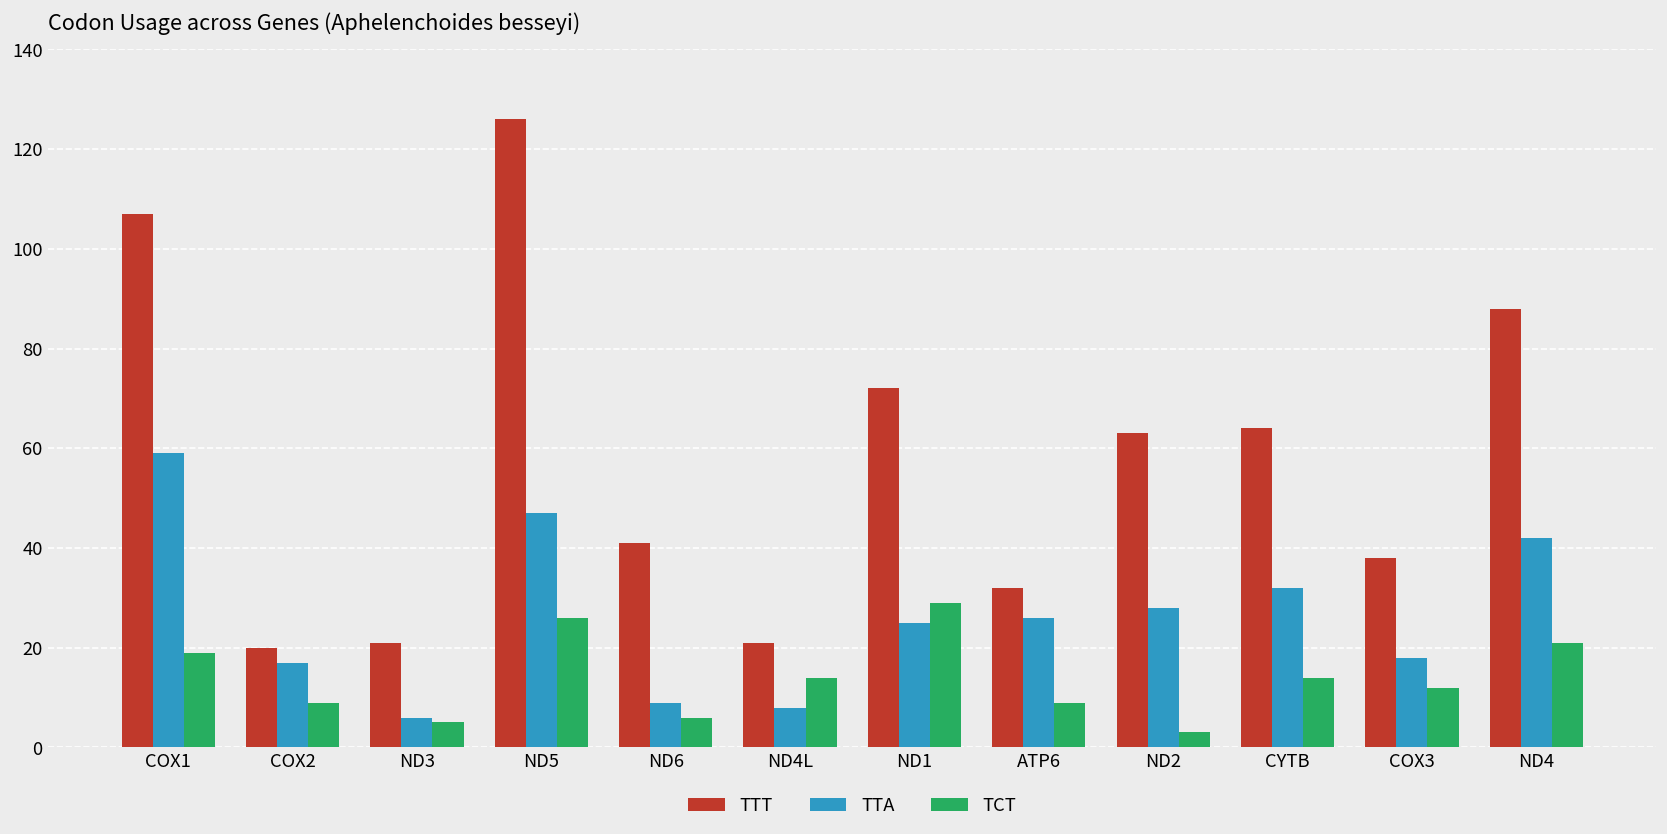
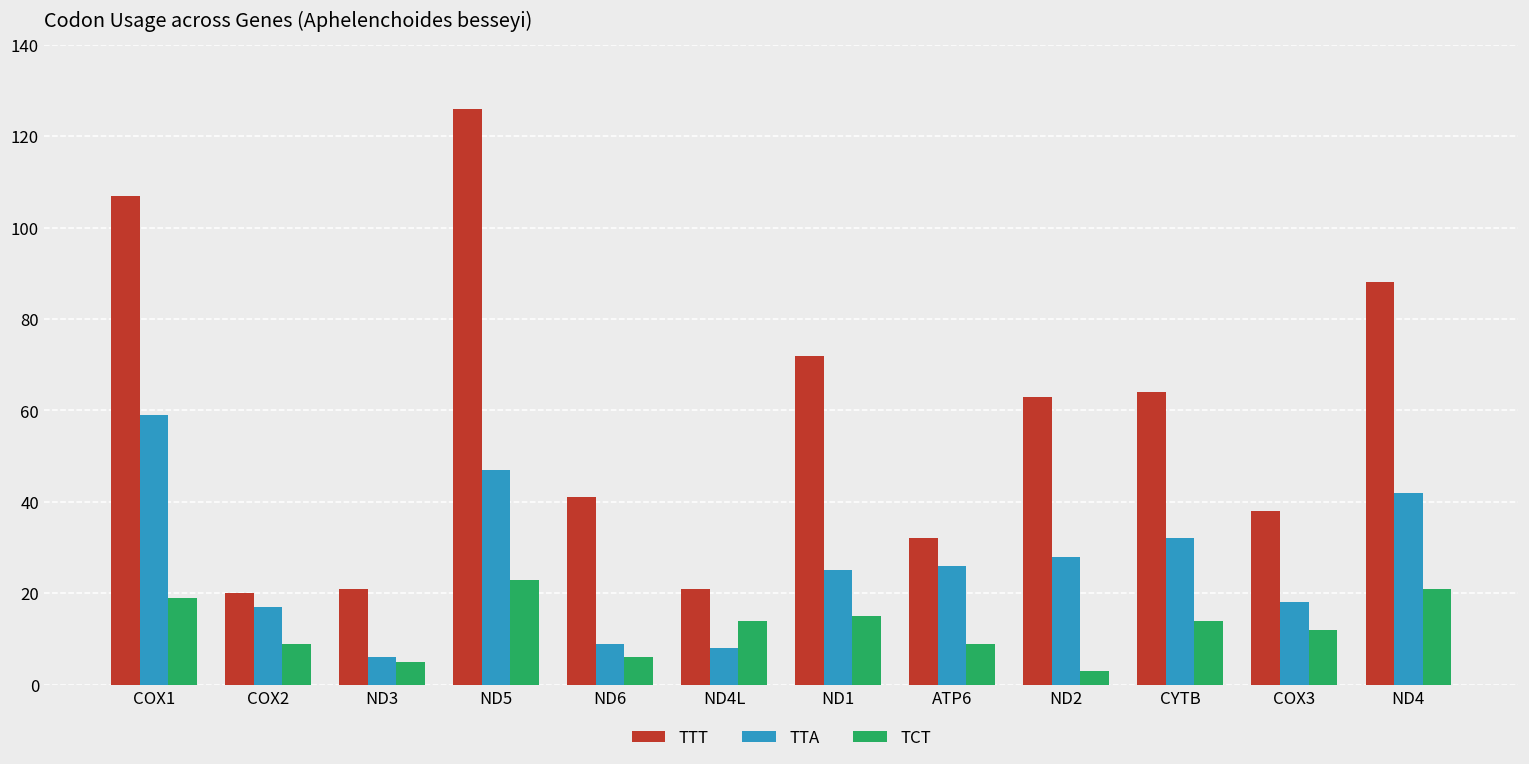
TCT, ND5: 26 -> 23
TCT, ND1: 29 -> 15
